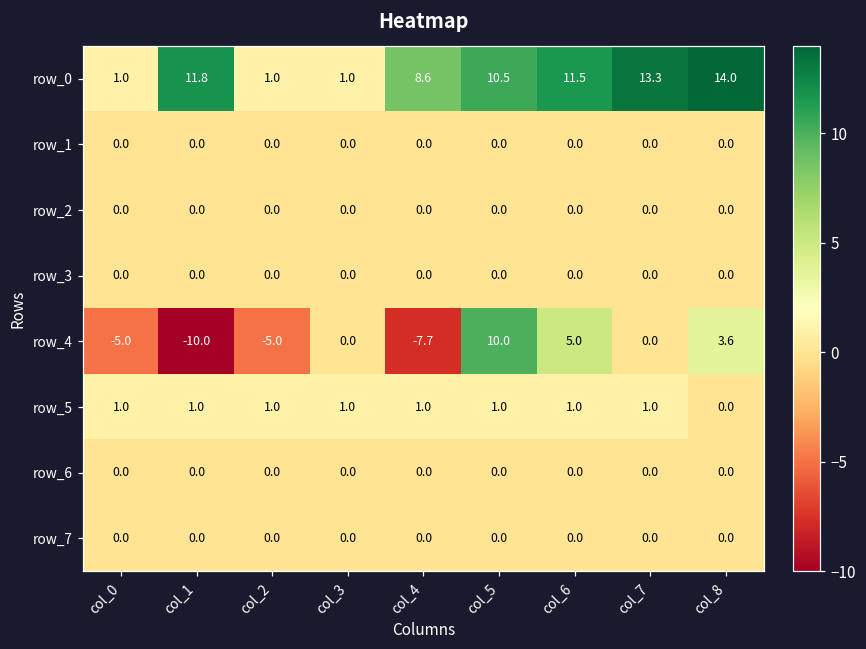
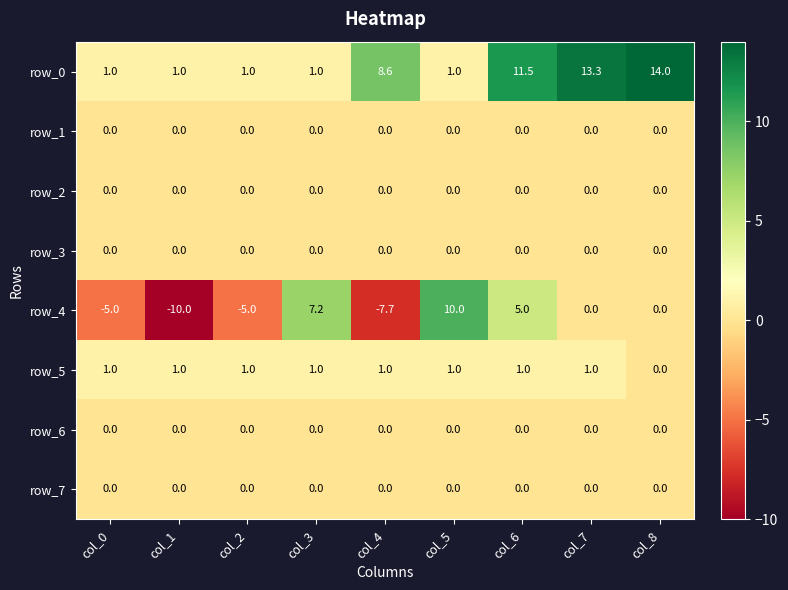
row_0, col_1: 11.8 -> 1.0
row_0, col_5: 10.5 -> 1.0
row_4, col_3: 0.0 -> 7.2
row_4, col_8: 3.6 -> 0.0
